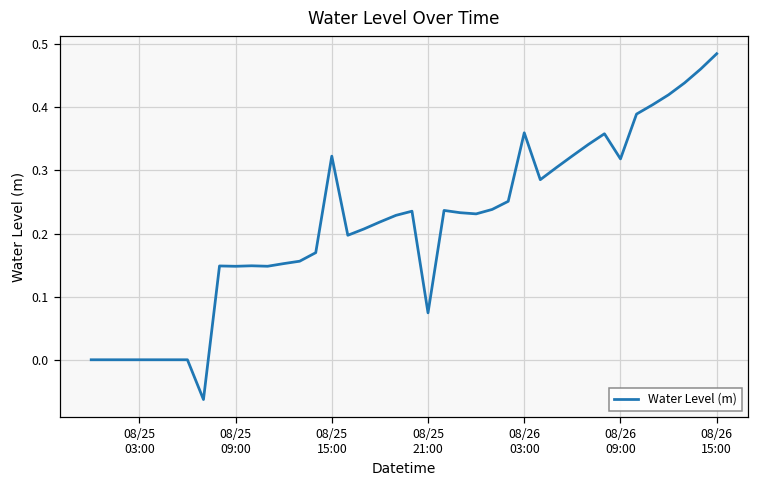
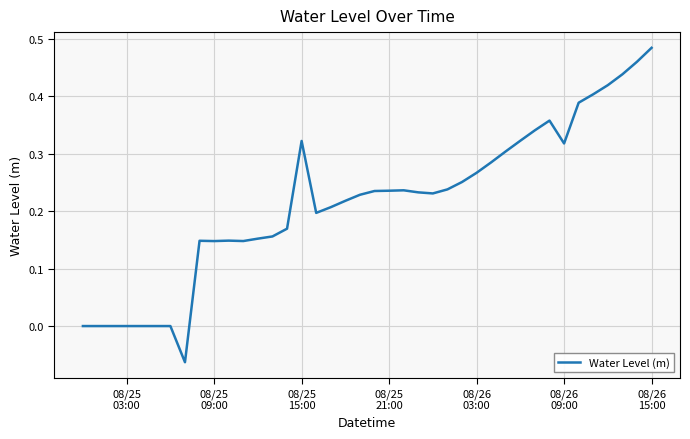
08/25 21:00: 0.07 -> 0.24
08/26 03:00: 0.36 -> 0.27
